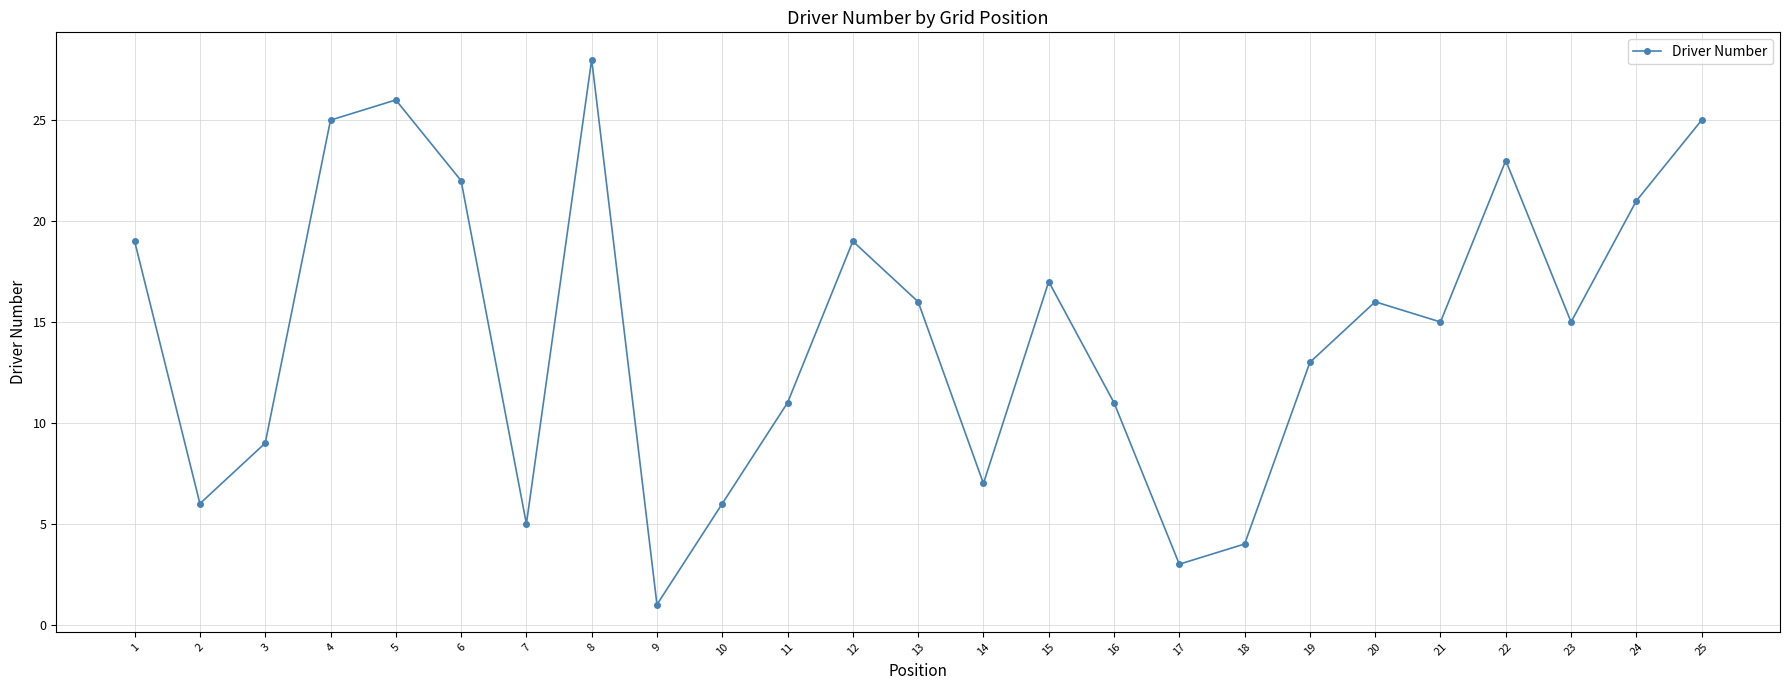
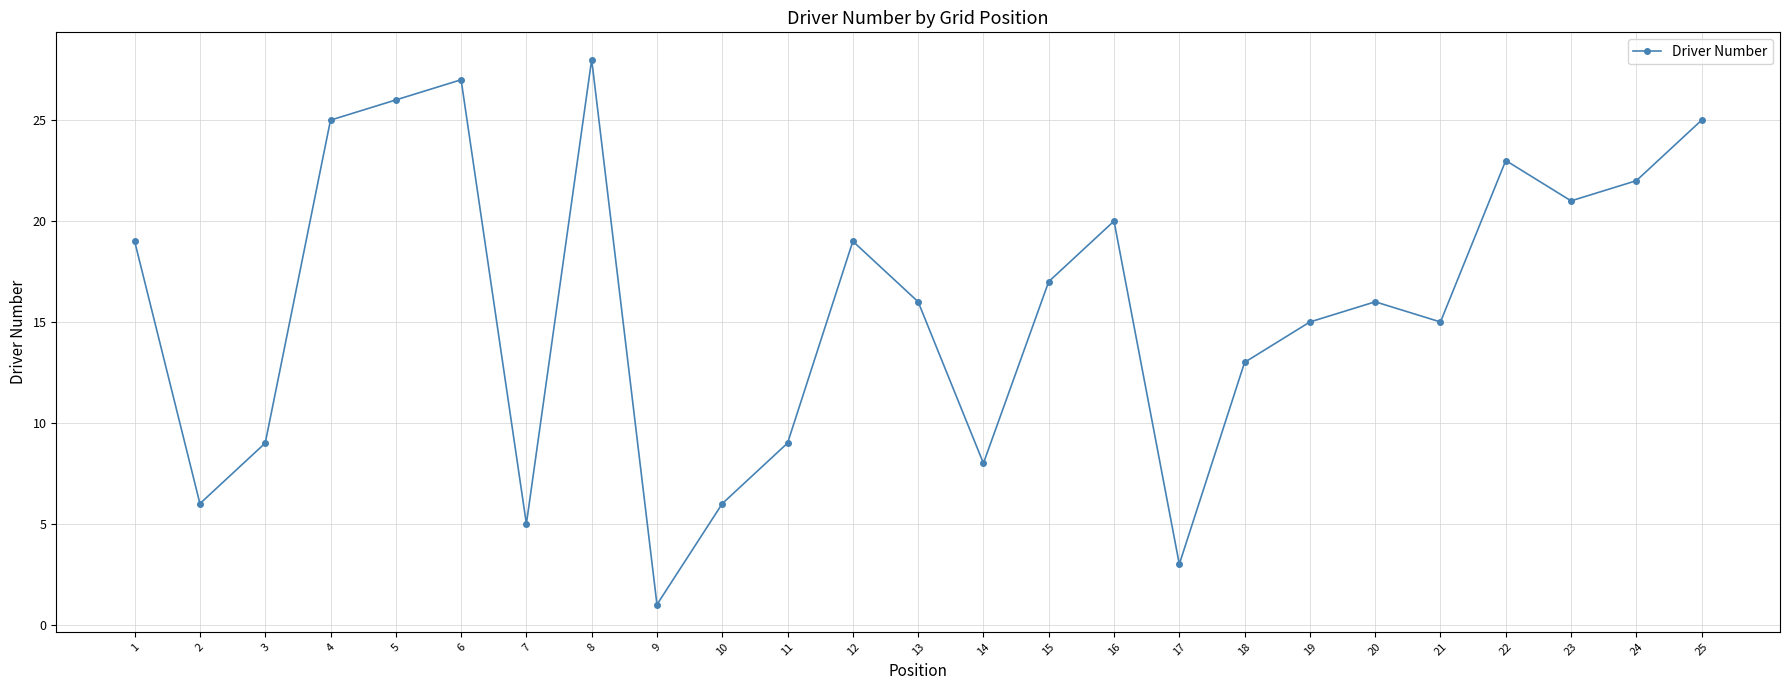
6: 22 -> 27
11: 11 -> 9
14: 7 -> 8
16: 11 -> 20
18: 4 -> 13
19: 13 -> 15
23: 15 -> 21
24: 21 -> 22
